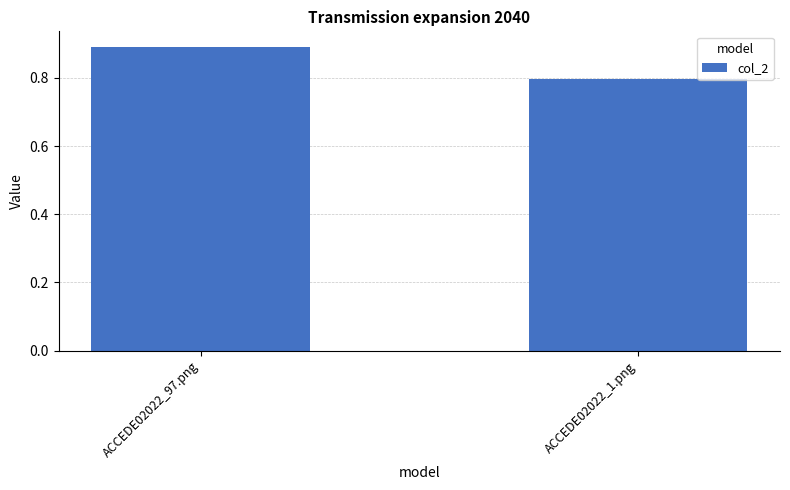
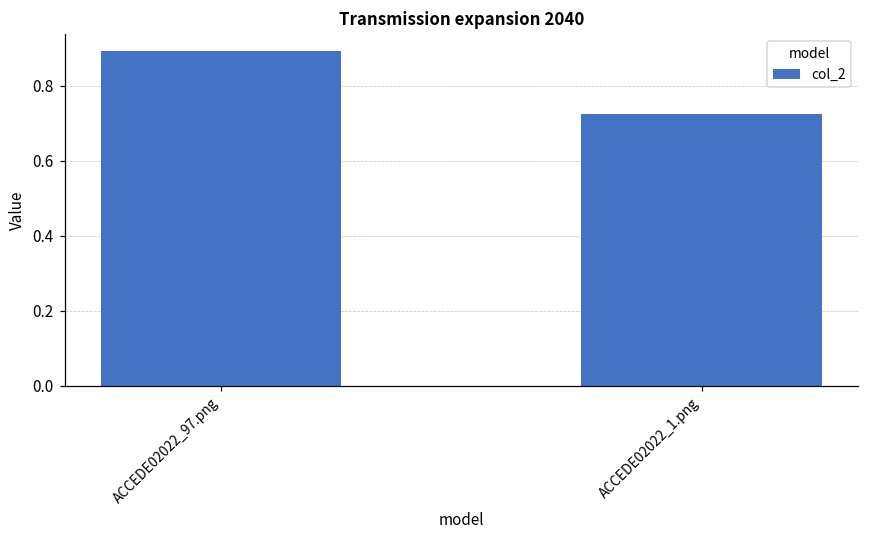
ACCEDE02022_1.png: 0.80 -> 0.72
